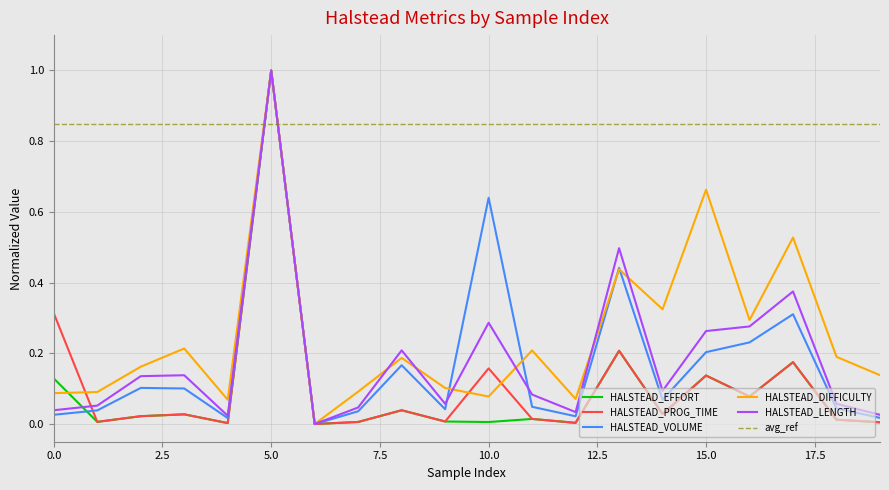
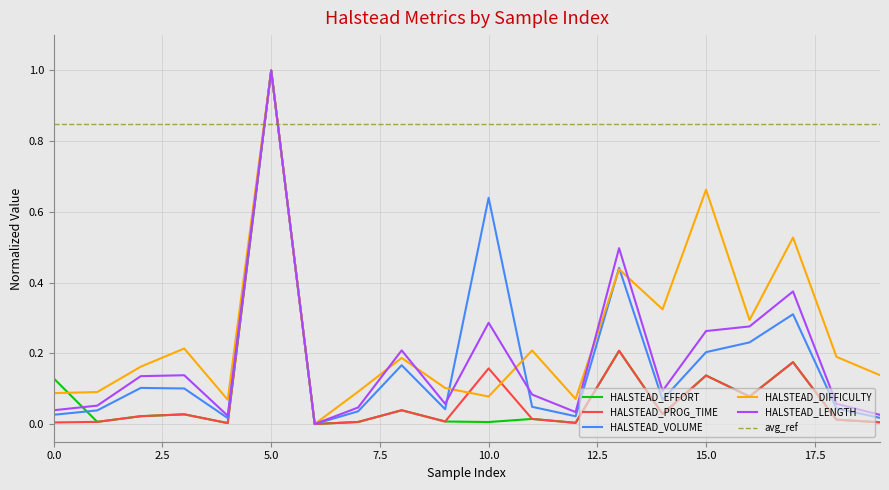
HALSTEAD_PROG_TIME, 0.0: 0.31 -> 0.00
